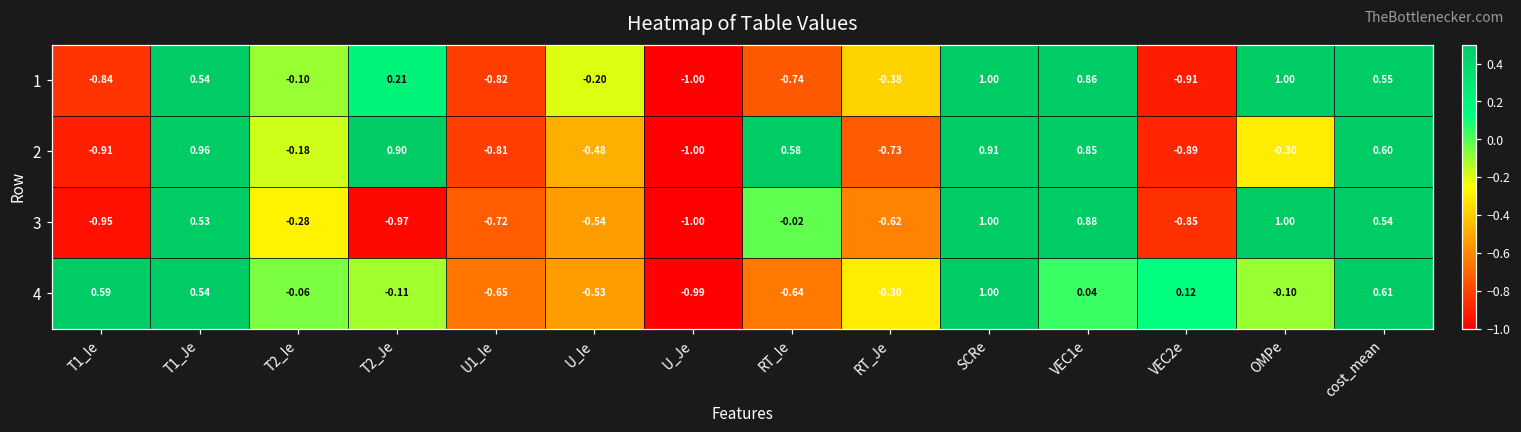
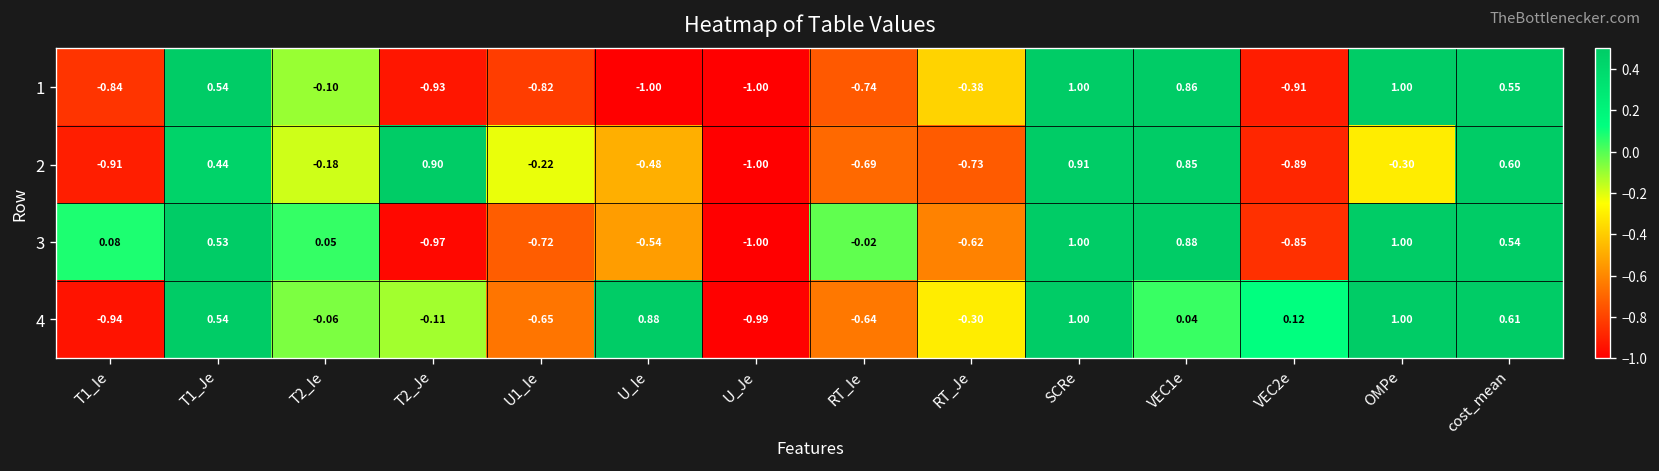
1, T2_Je: 0.21 -> -0.93
1, U_Ie: -0.20 -> -1.00
2, T1_Je: 0.96 -> 0.44
2, U1_Ie: -0.81 -> -0.22
2, RT_Ie: 0.58 -> -0.69
3, T1_Ie: -0.95 -> 0.08
3, T2_Ie: -0.28 -> 0.05
4, T1_Ie: 0.59 -> -0.94
4, U_Ie: -0.53 -> 0.88
4, OMPe: -0.10 -> 1.00
